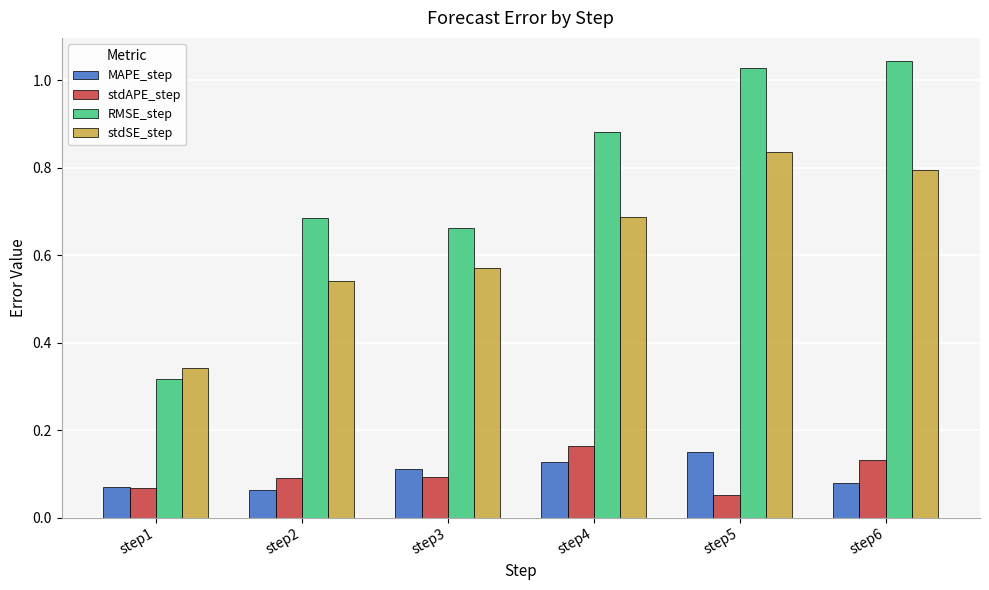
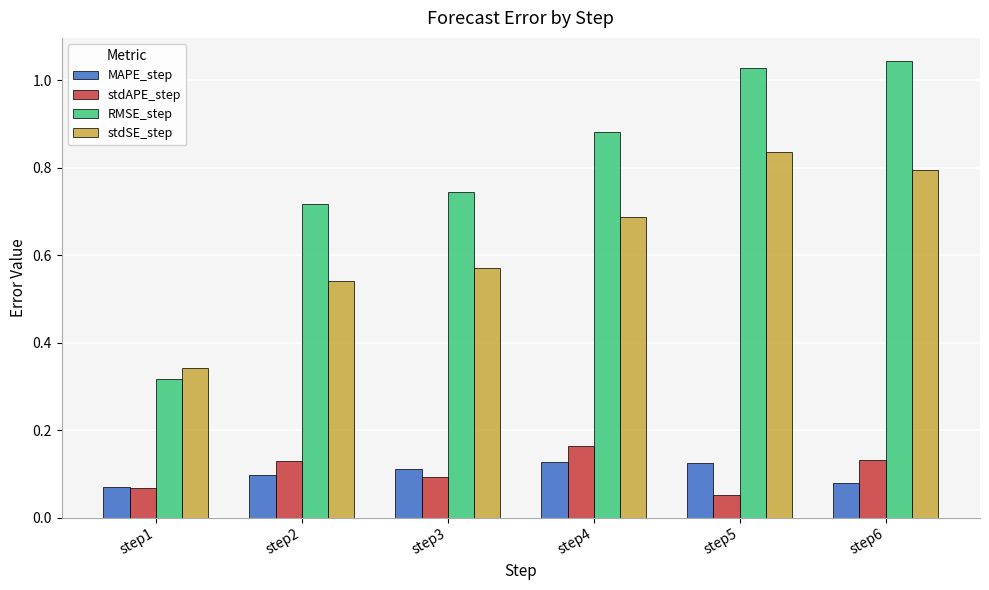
MAPE_step, step2: 0.06 -> 0.10
stdAPE_step, step2: 0.09 -> 0.13
RMSE_step, step2: 0.69 -> 0.72
RMSE_step, step3: 0.66 -> 0.74
MAPE_step, step5: 0.15 -> 0.13
